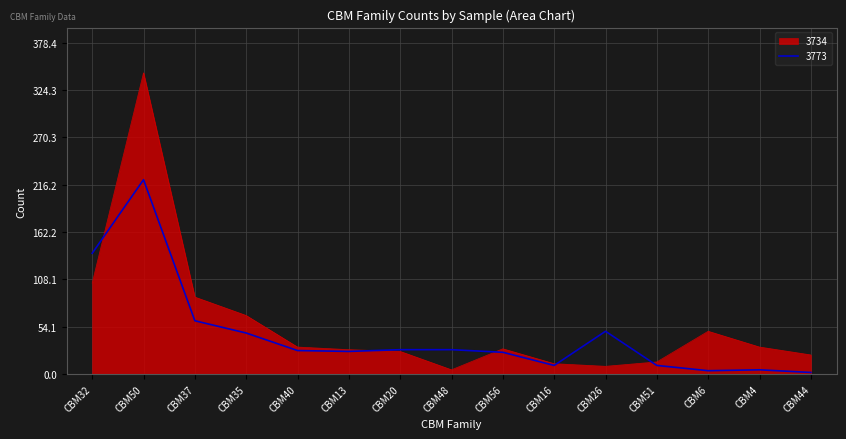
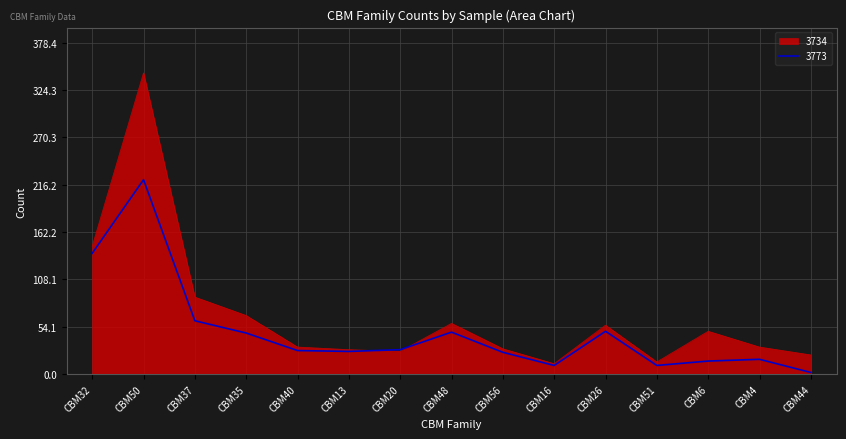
3734, CBM32: 100 -> 150
3734, CBM48: 10 -> 60
3773, CBM48: 30 -> 50
3734, CBM26: 10 -> 60
3773, CBM6: 0 -> 20
3773, CBM4: 10 -> 20
